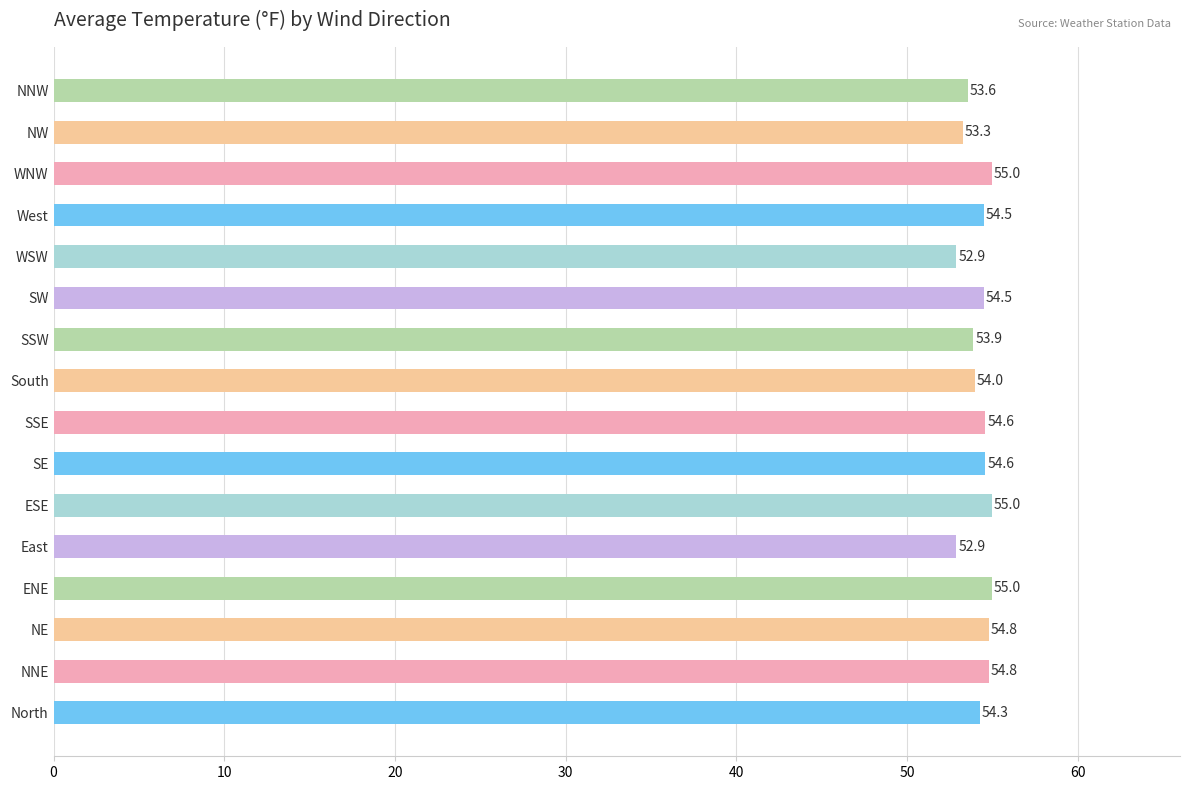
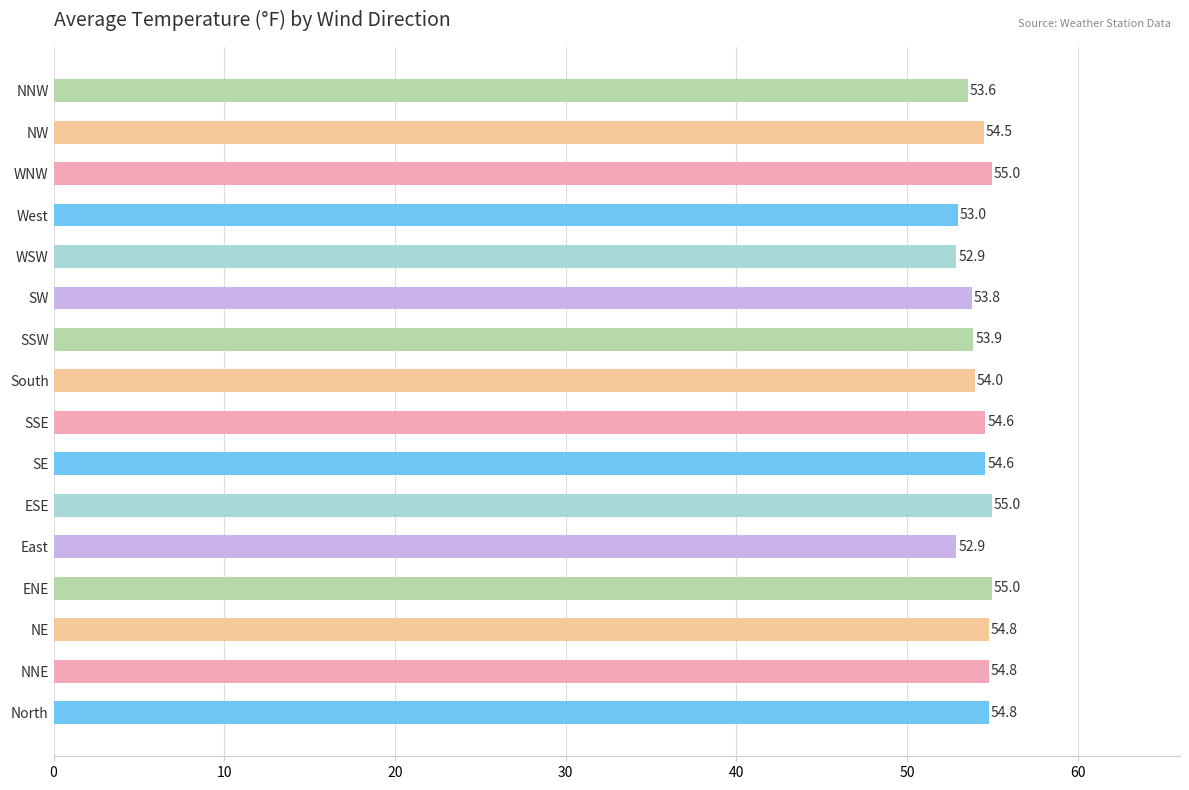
NW: 53.3 -> 54.5
West: 54.5 -> 53.0
SW: 54.5 -> 53.8
North: 54.3 -> 54.8
